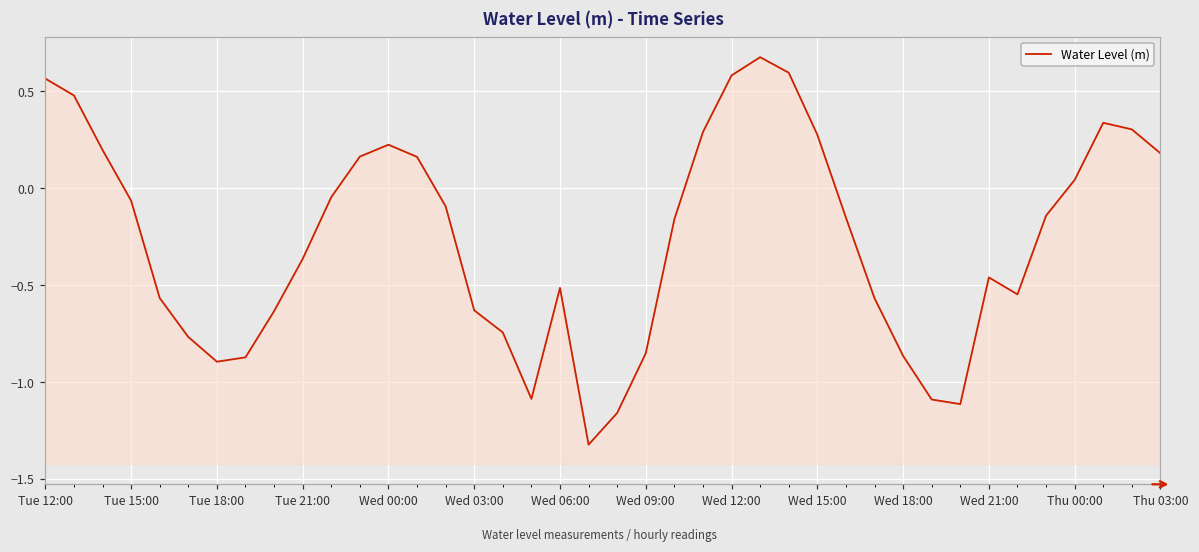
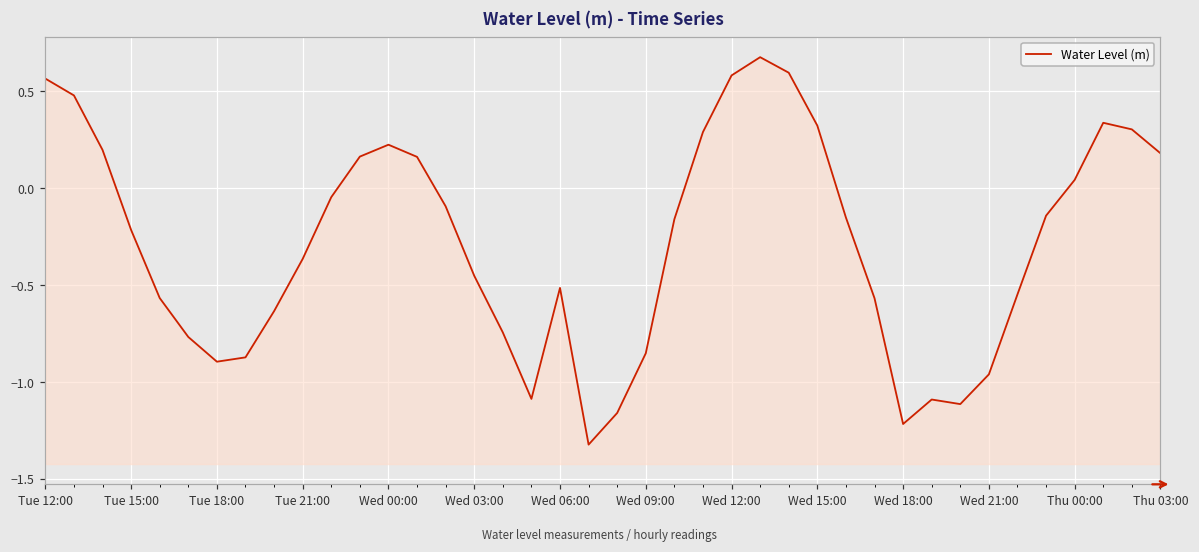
Tue 15:00: -0.06 -> -0.22
Wed 03:00: -0.63 -> -0.45
Wed 15:00: 0.28 -> 0.32
Wed 18:00: -0.87 -> -1.22
Wed 21:00: -0.46 -> -0.96
